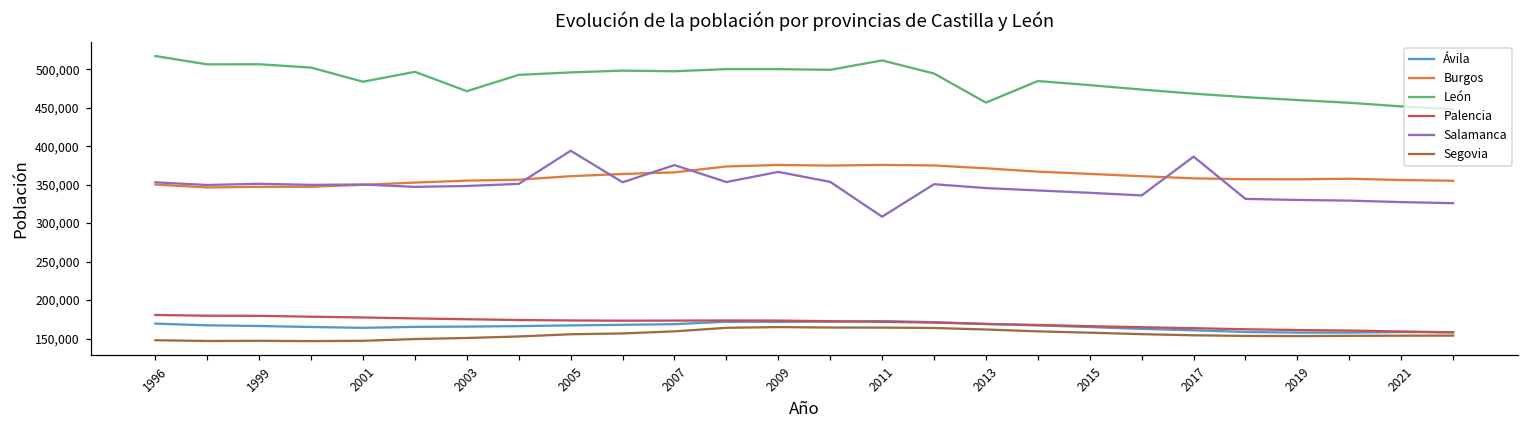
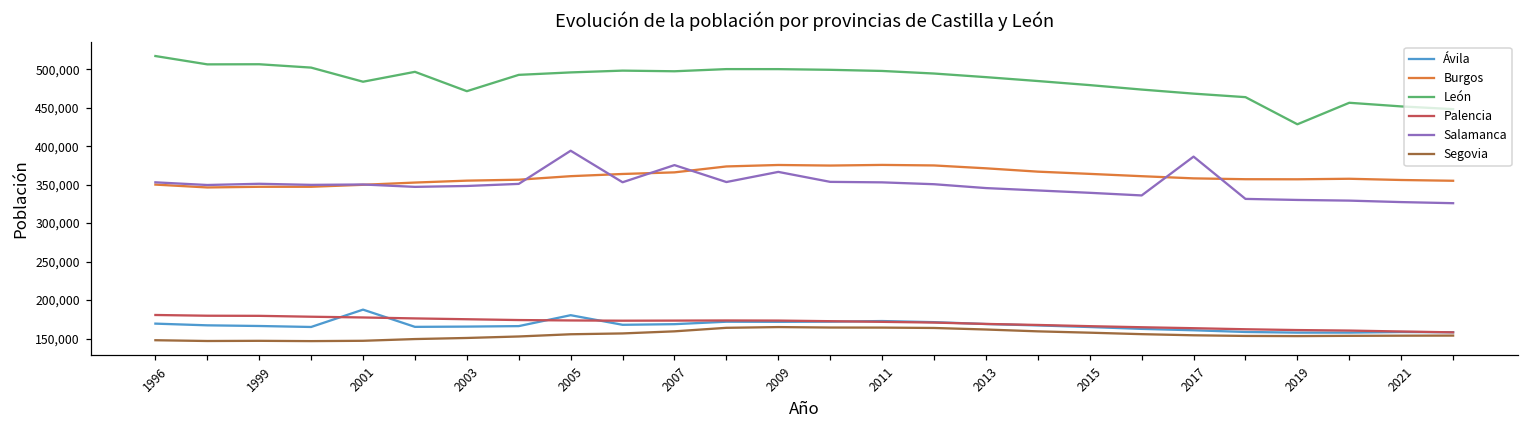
Ávila, 2001: 160,000 -> 190,000
Ávila, 2005: 170,000 -> 180,000
León, 2011: 510,000 -> 500,000
Salamanca, 2011: 310,000 -> 350,000
León, 2013: 460,000 -> 490,000
León, 2019: 460,000 -> 430,000
